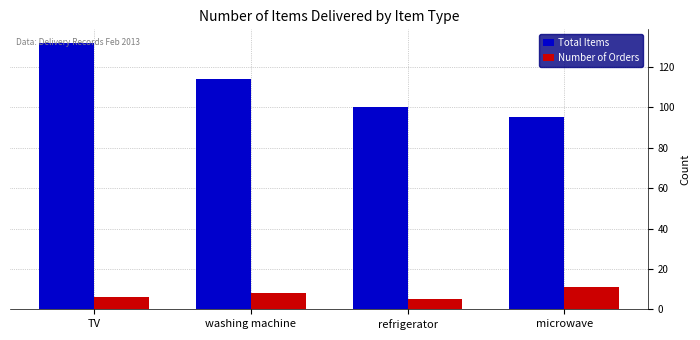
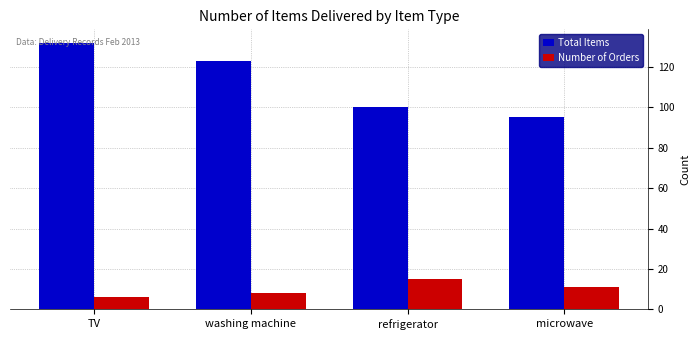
Total Items, washing machine: 114 -> 123
Number of Orders, refrigerator: 5 -> 15
